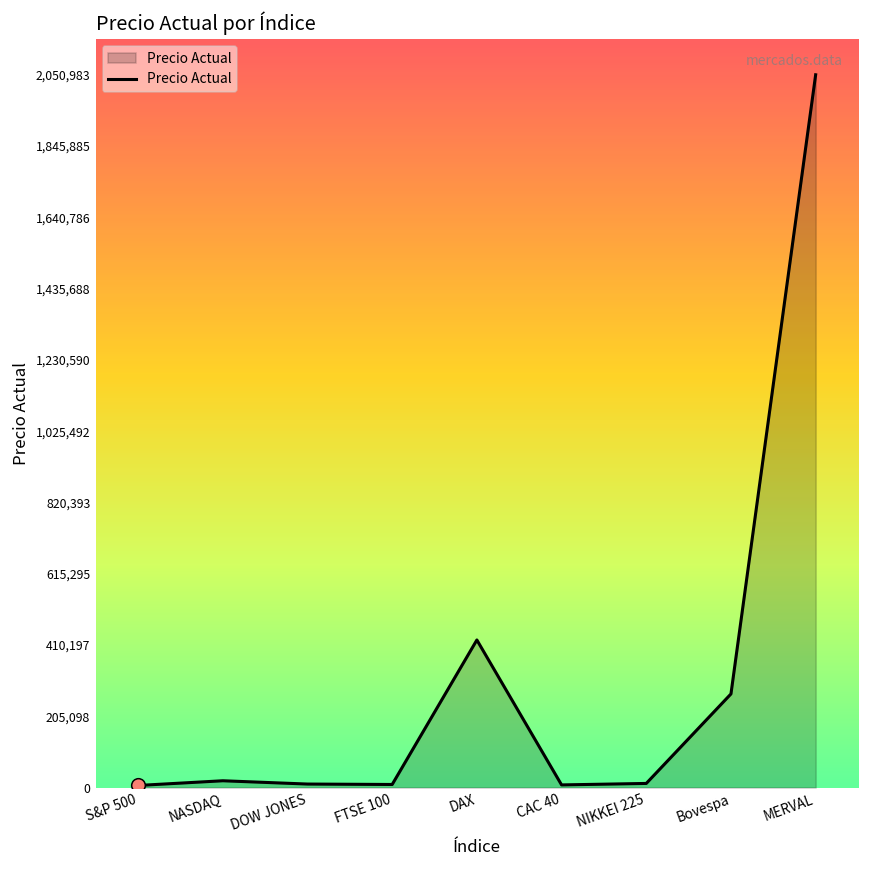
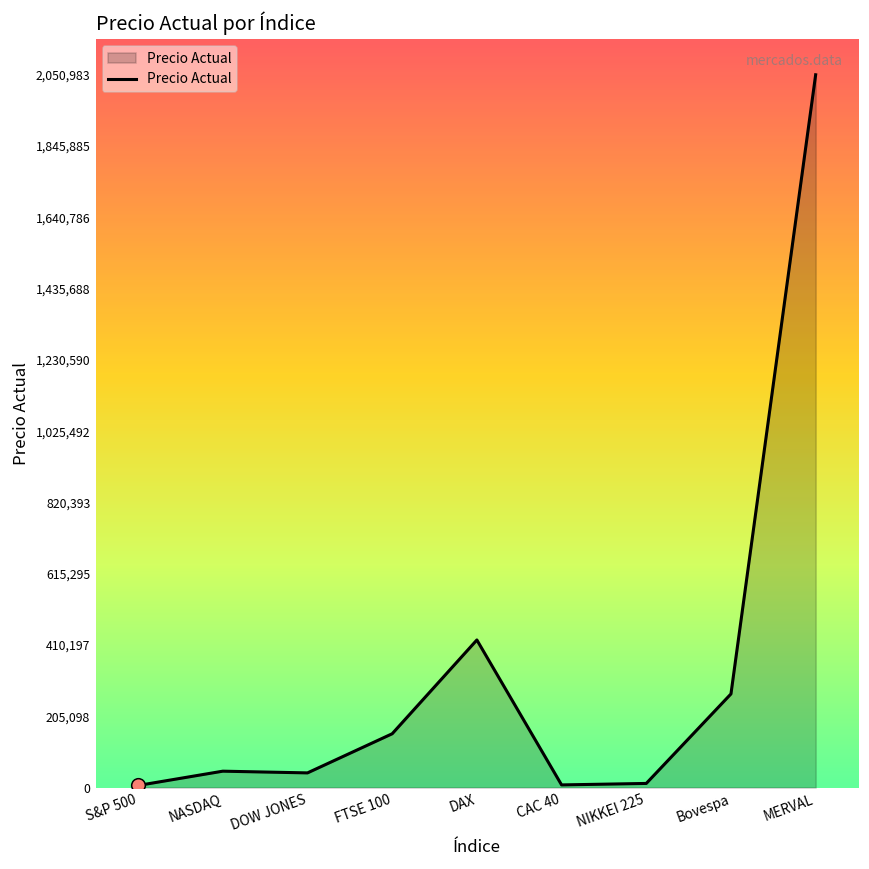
Precio Actual, NASDAQ: 20,000 -> 50,000
Precio Actual, DOW JONES: 10,000 -> 40,000
Precio Actual, FTSE 100: 10,000 -> 150,000
